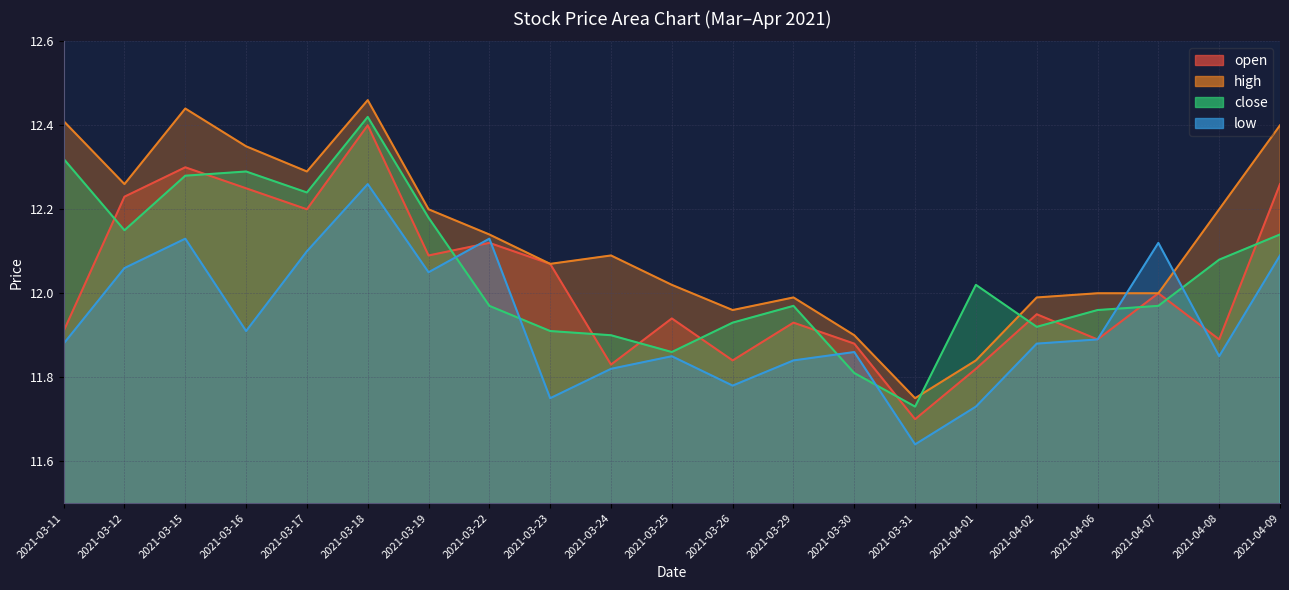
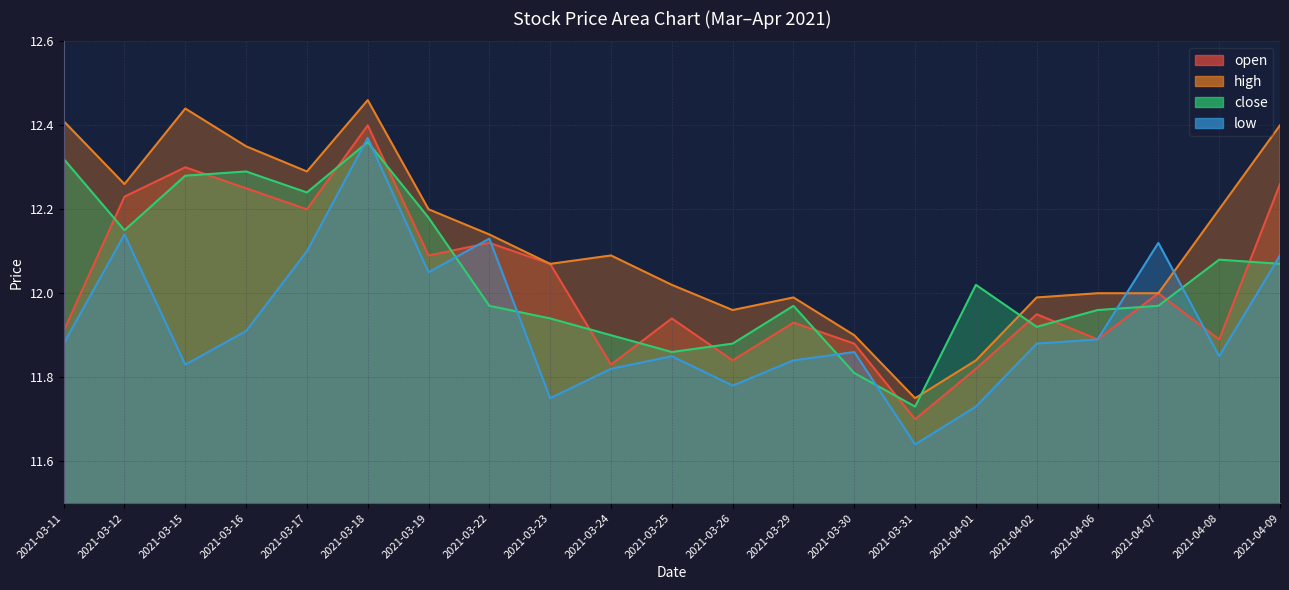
low, 2021-03-12: 12.06 -> 12.14
low, 2021-03-15: 12.13 -> 11.83
close, 2021-03-18: 12.42 -> 12.36
low, 2021-03-18: 12.26 -> 12.37
close, 2021-03-23: 11.91 -> 11.94
close, 2021-03-26: 11.93 -> 11.88
close, 2021-04-09: 12.14 -> 12.07
